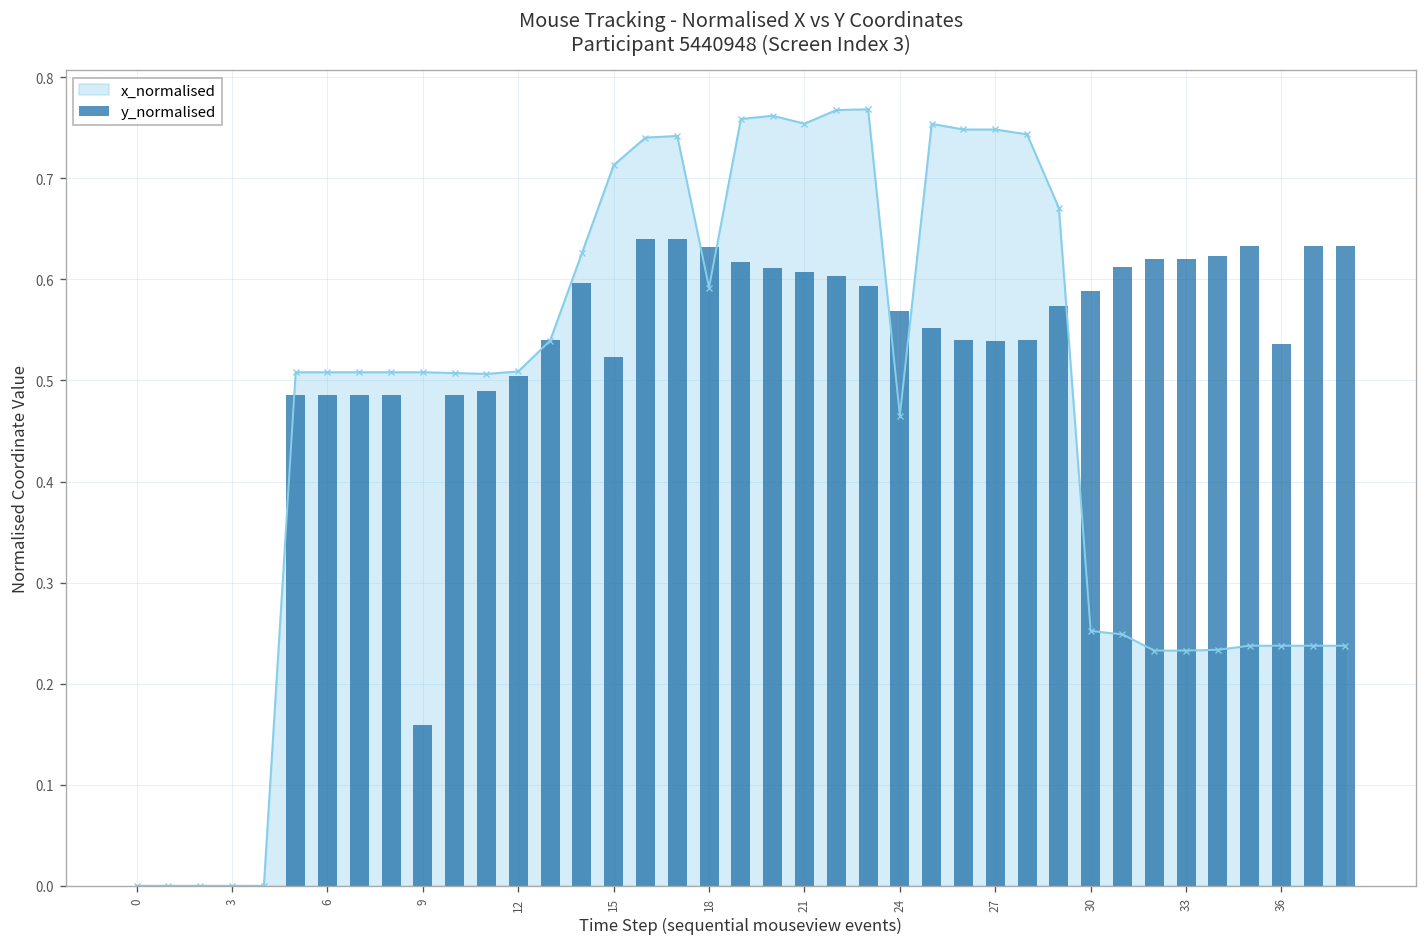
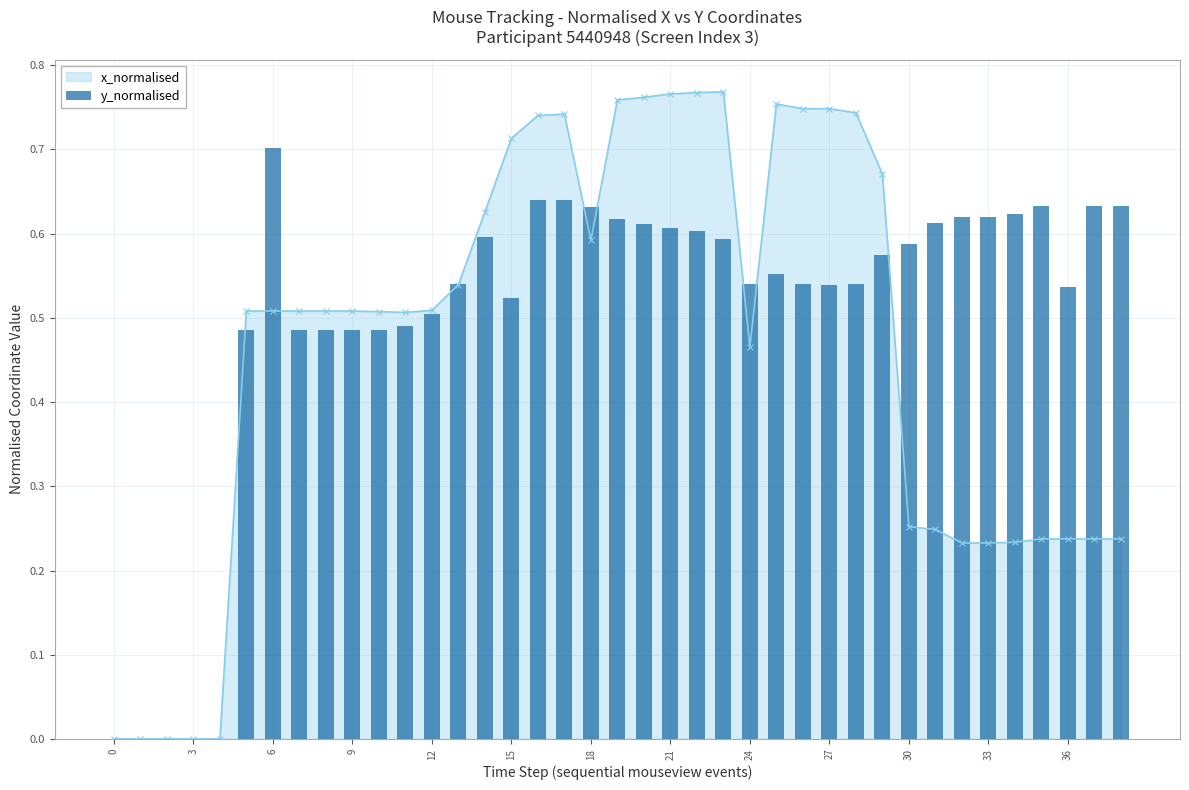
y_normalised, 6: 0.49 -> 0.70
y_normalised, 9: 0.16 -> 0.49
x_normalised, 21: 0.75 -> 0.77
y_normalised, 24: 0.57 -> 0.54
